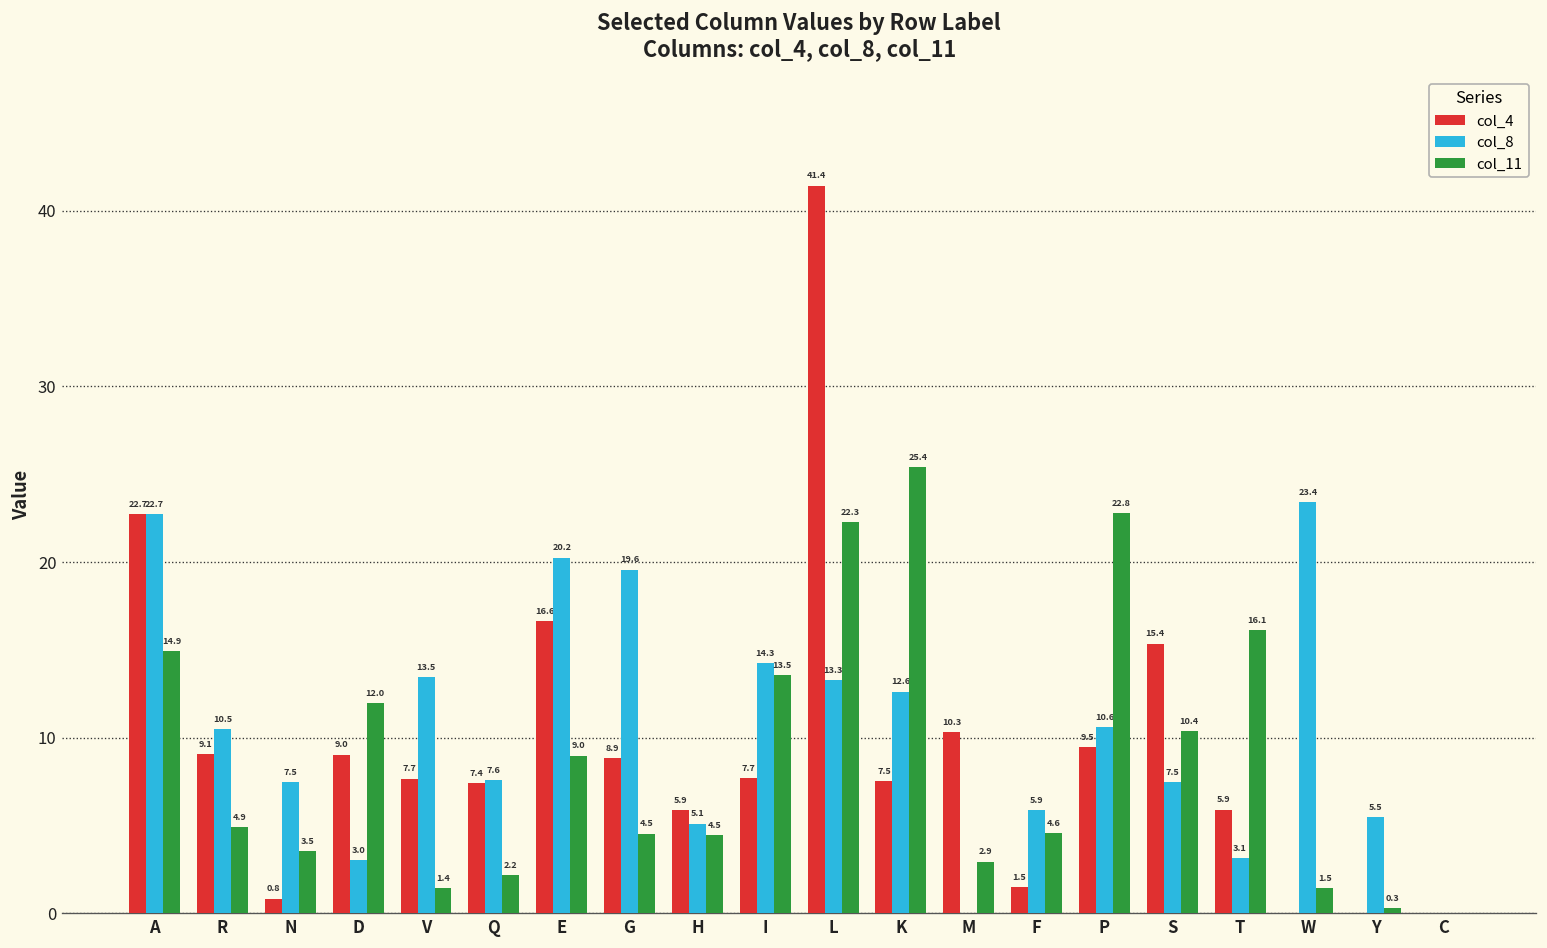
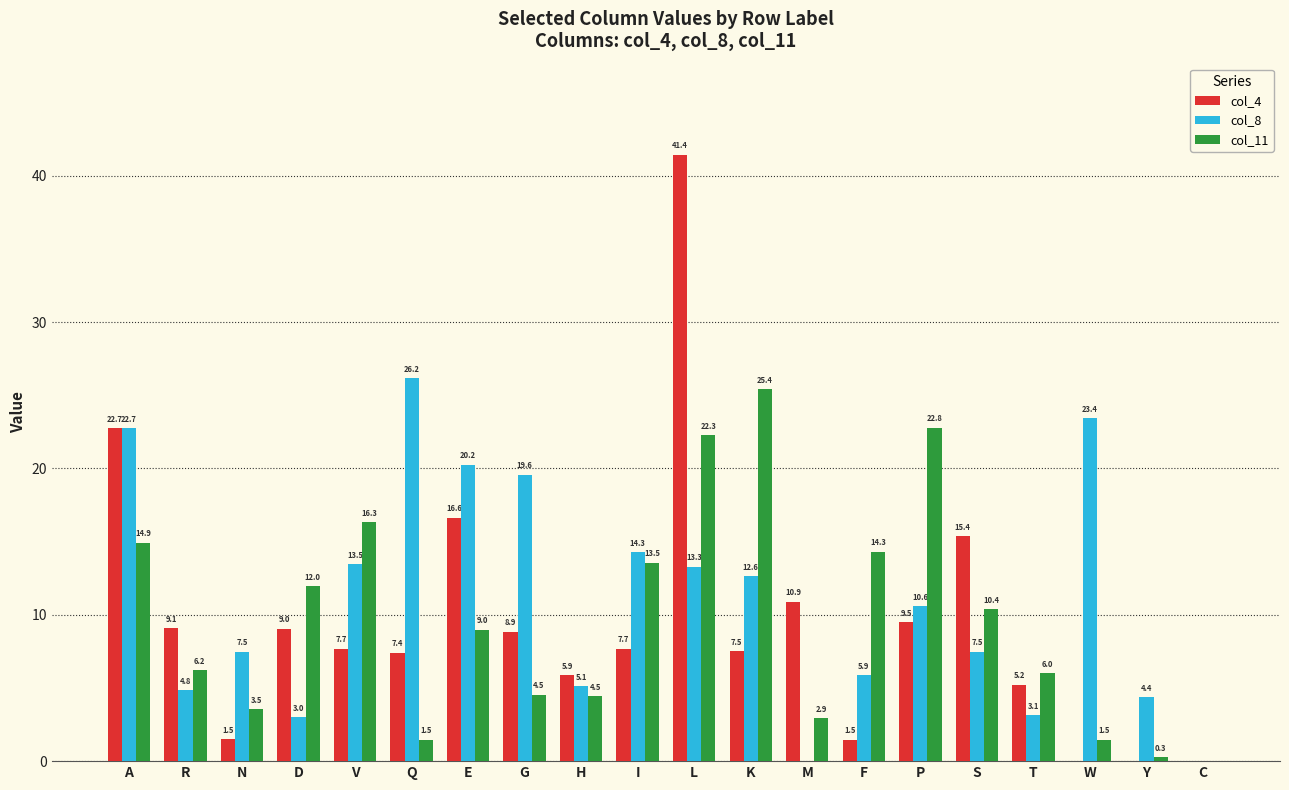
col_8, R: 10.5 -> 4.8
col_11, R: 4.9 -> 6.2
col_4, N: 0.8 -> 1.5
col_11, V: 1.4 -> 16.3
col_8, Q: 7.6 -> 26.2
col_11, Q: 2.2 -> 1.5
col_4, M: 10.3 -> 10.9
col_11, F: 4.6 -> 14.3
col_4, T: 5.9 -> 5.2
col_11, T: 16.1 -> 6.0
col_8, Y: 5.5 -> 4.4
